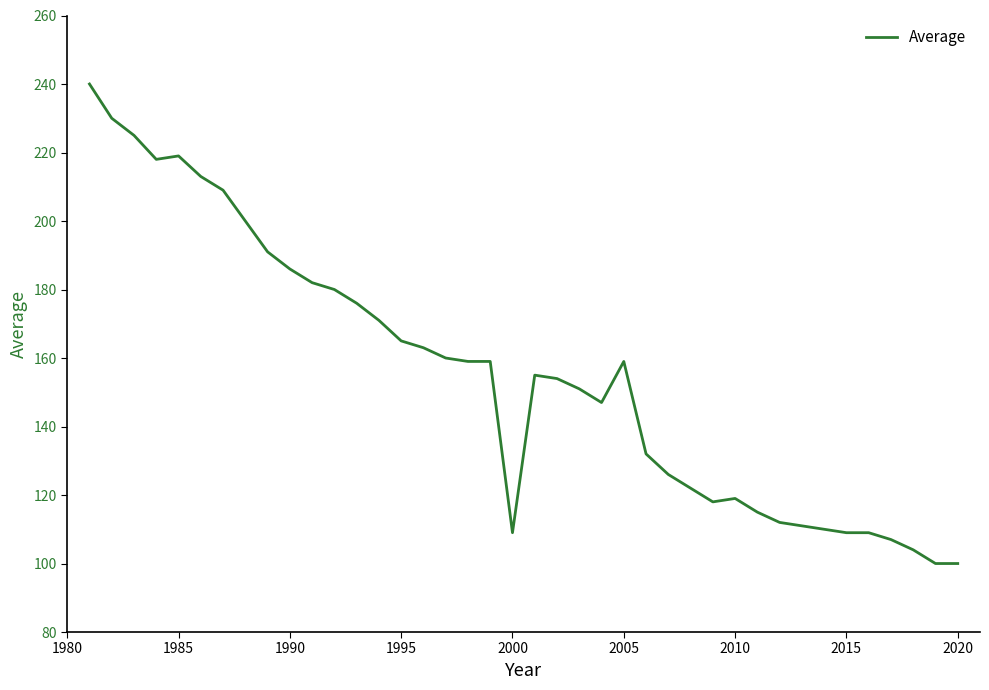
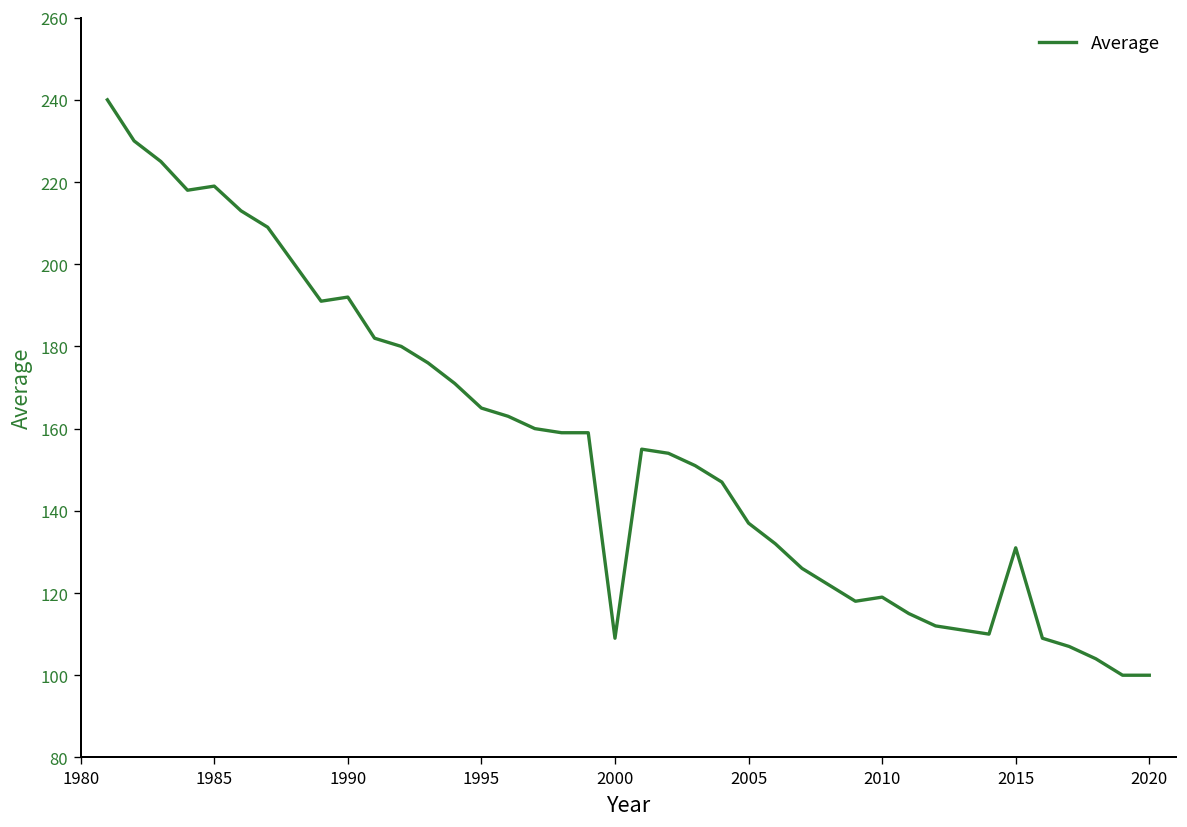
1990: 186 -> 192
2005: 159 -> 137
2015: 109 -> 131
